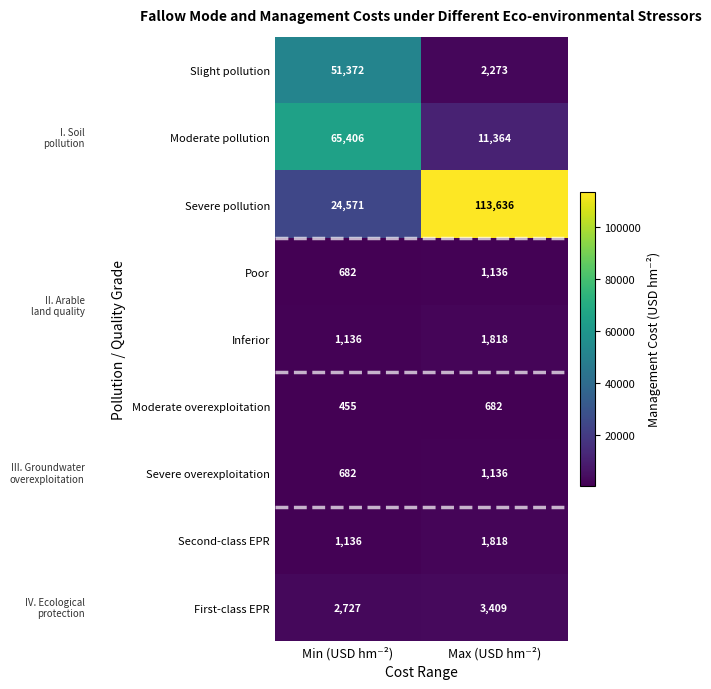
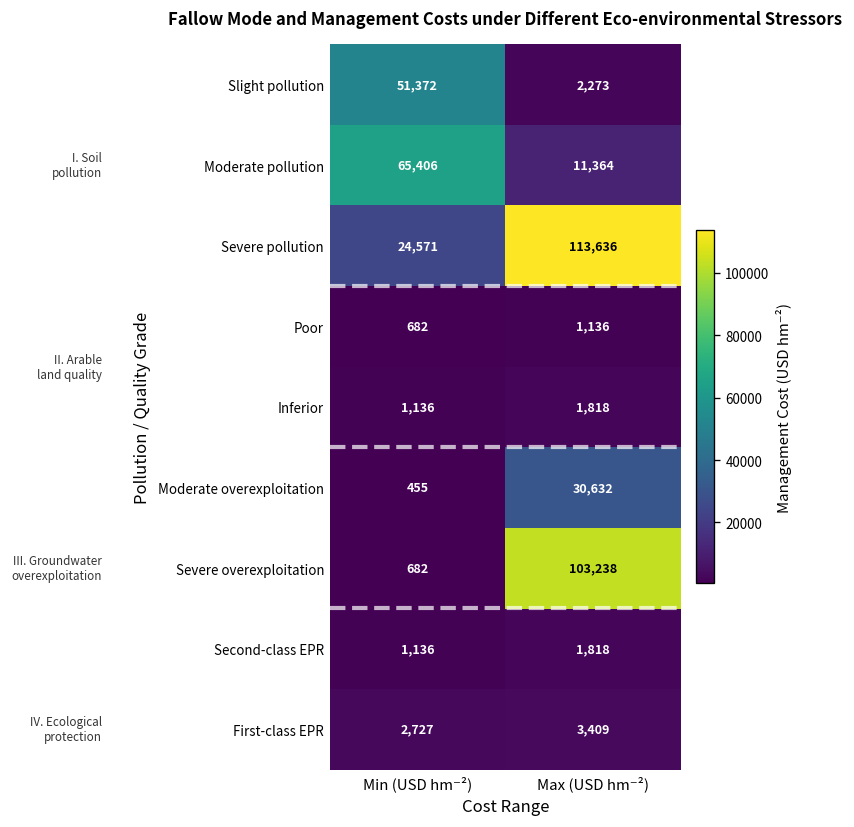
Moderate overexploitation, Max (USD hm⁻²): 682 -> 30,632
Severe overexploitation, Max (USD hm⁻²): 1,136 -> 103,238
